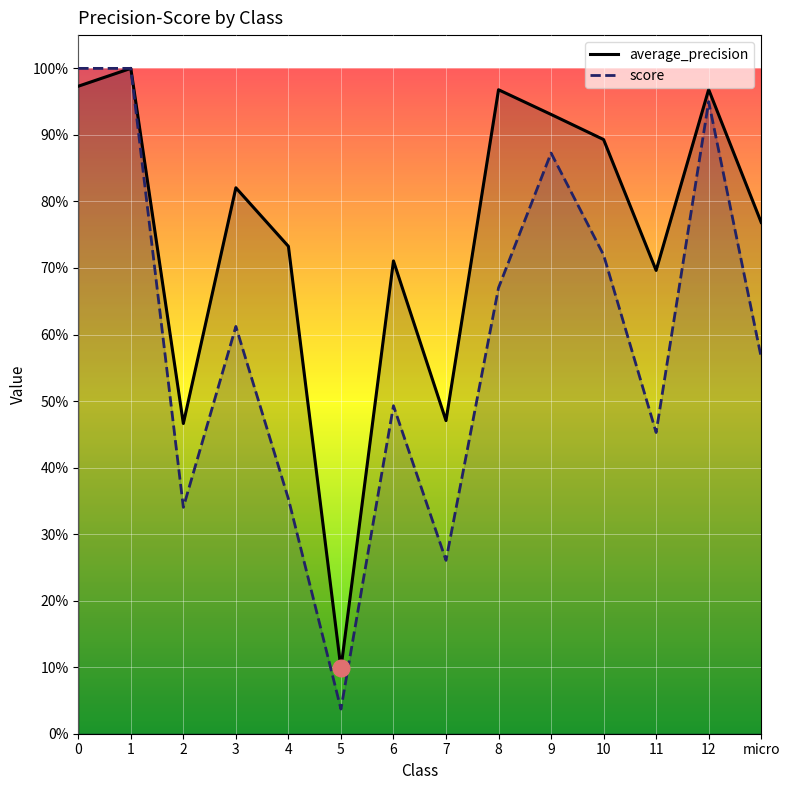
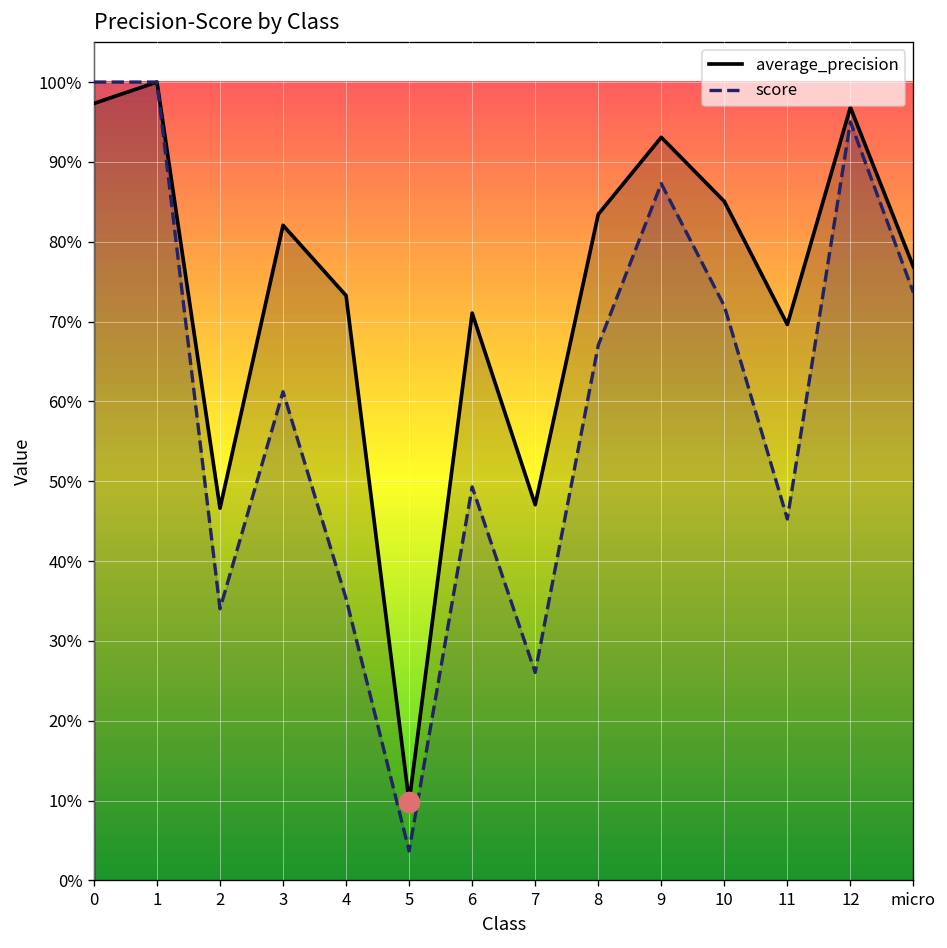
average_precision, 8: 97% -> 83%
average_precision, 10: 89% -> 85%
score, micro: 57% -> 74%
